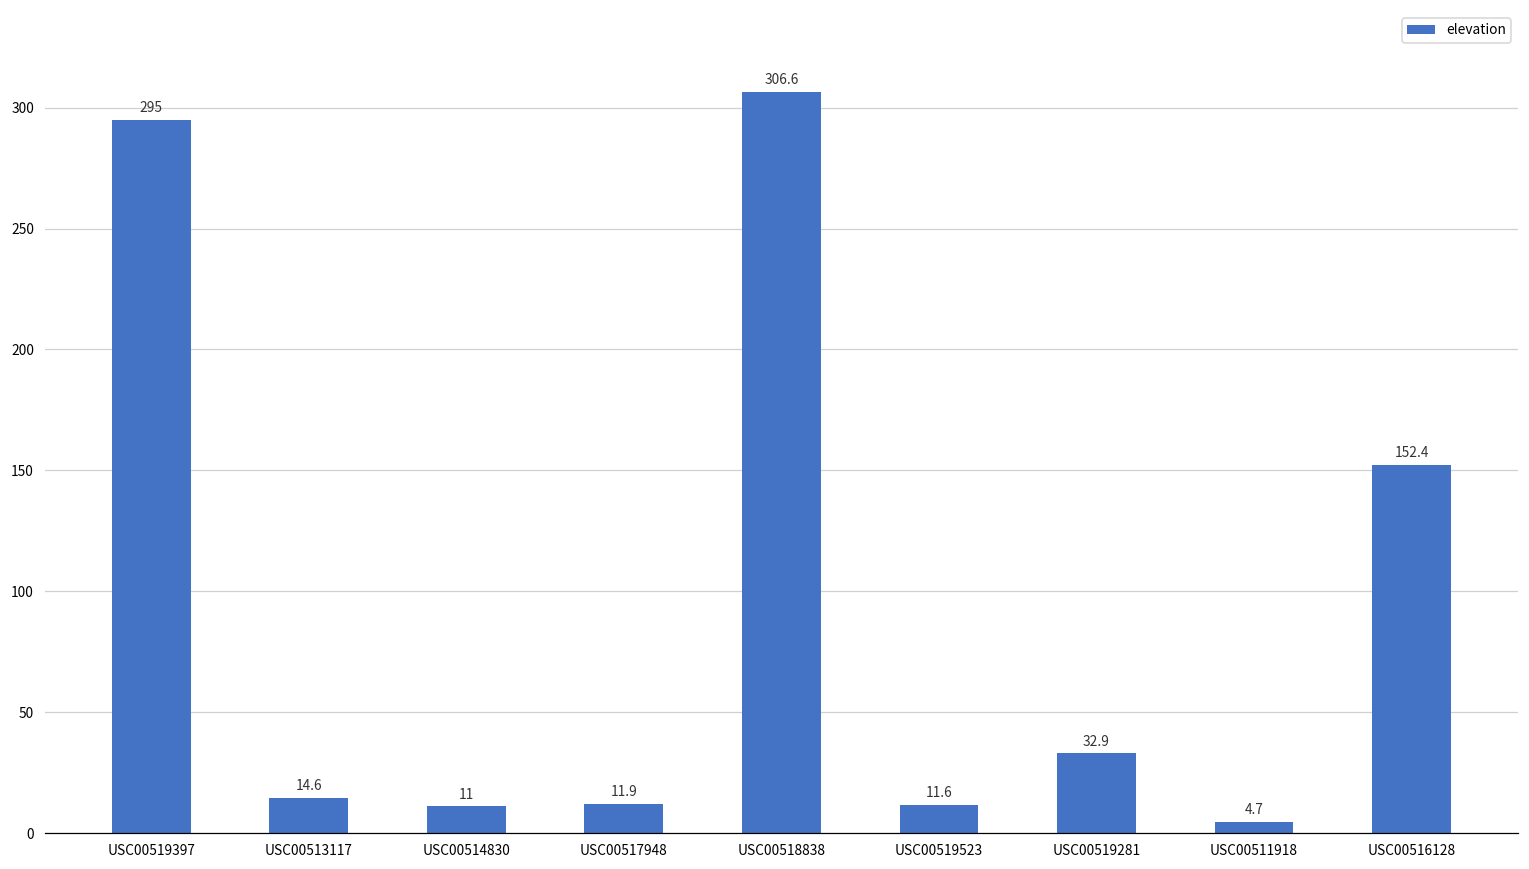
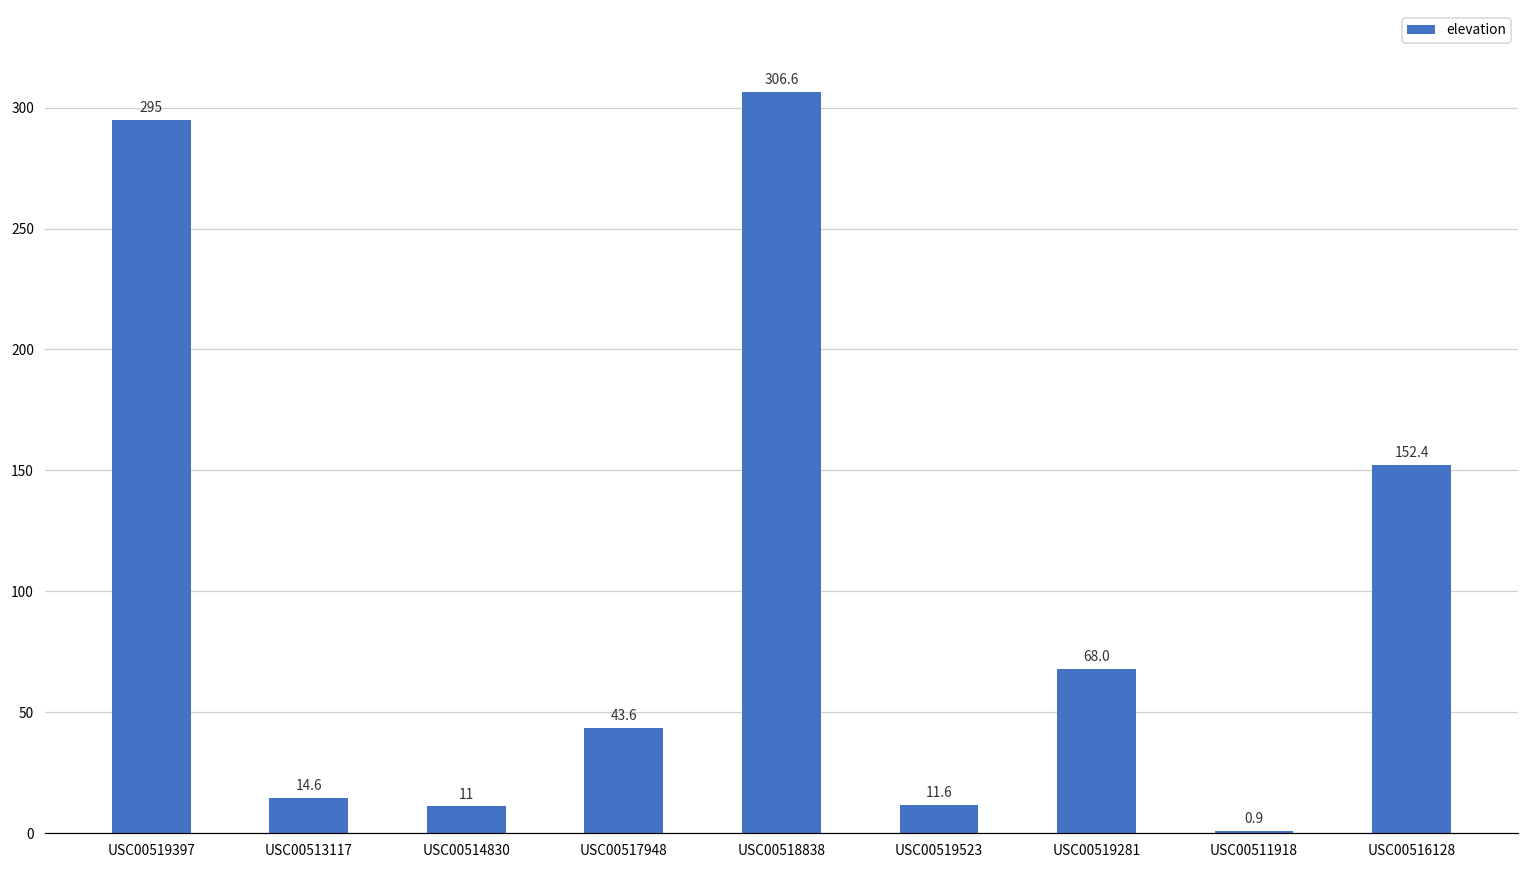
USC00517948: 11.9 -> 43.6
USC00519281: 32.9 -> 68.0
USC00511918: 4.7 -> 0.9
